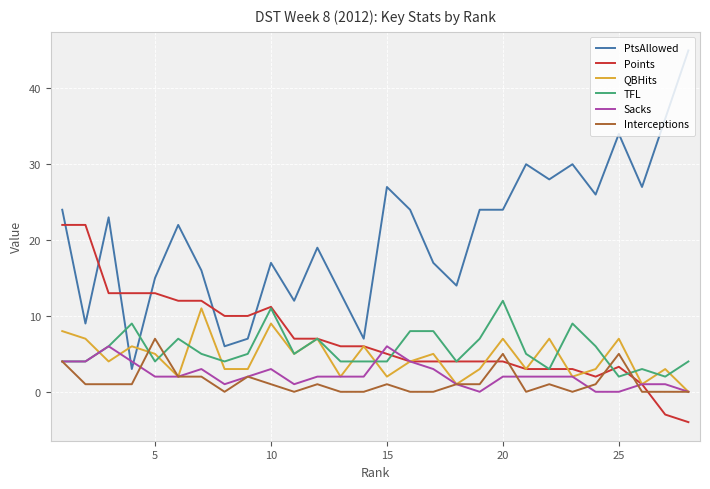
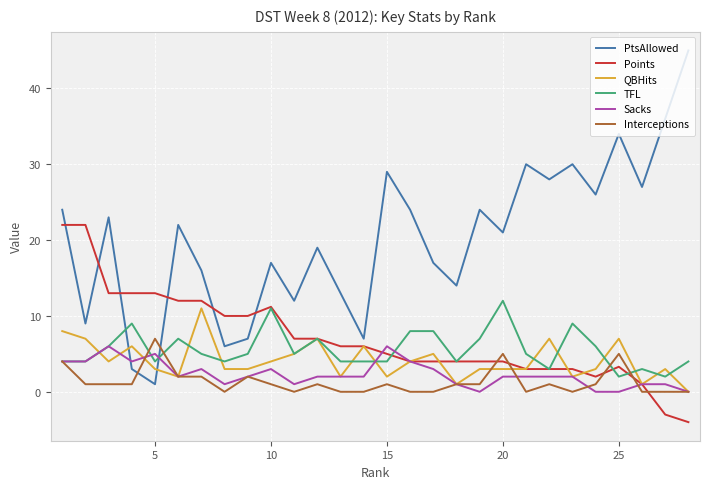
PtsAllowed, 5: 15 -> 1
QBHits, 5: 5 -> 3
Sacks, 5: 2 -> 5
QBHits, 10: 9 -> 4
PtsAllowed, 15: 27 -> 29
PtsAllowed, 20: 24 -> 21
QBHits, 20: 7 -> 3
